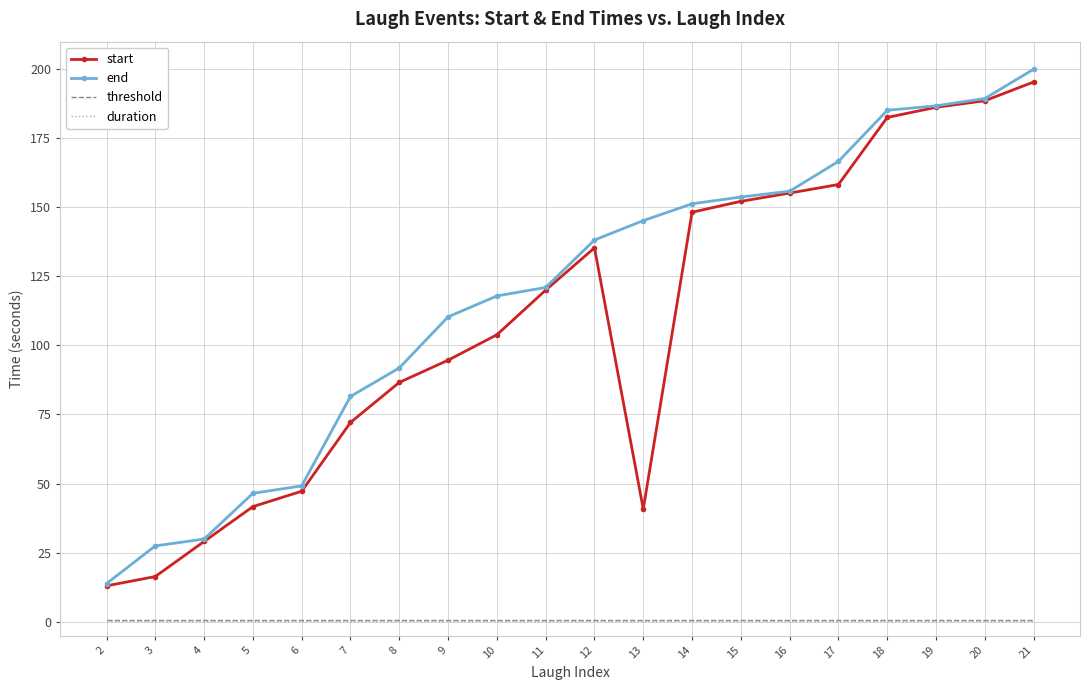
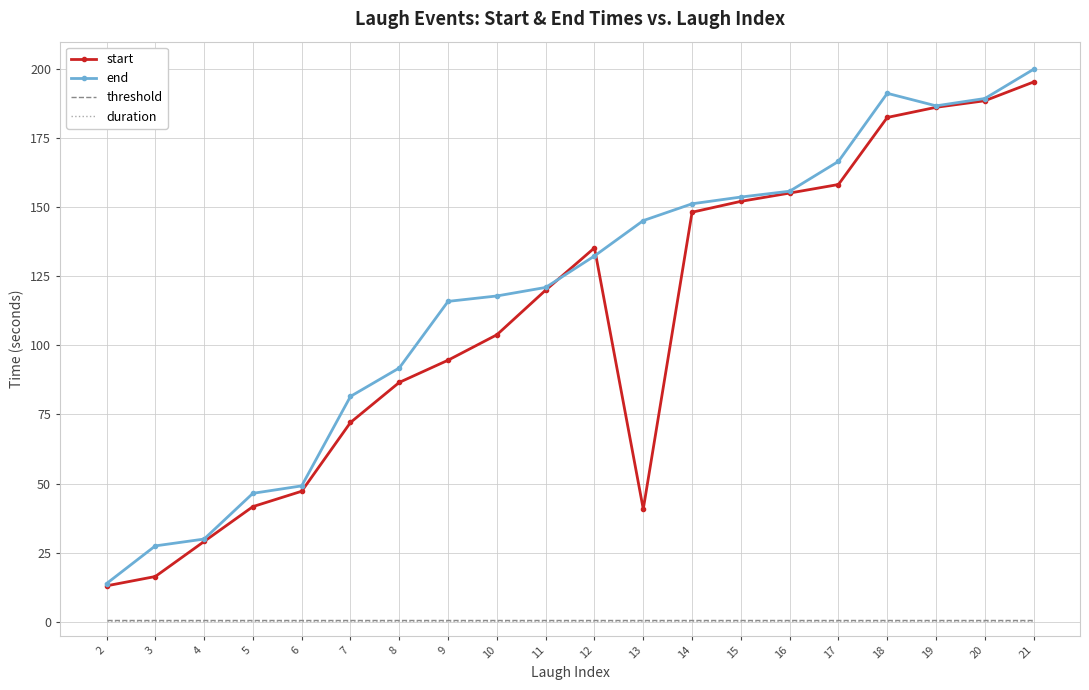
end, 9: 110 -> 116
end, 12: 138 -> 132
end, 18: 185 -> 191
